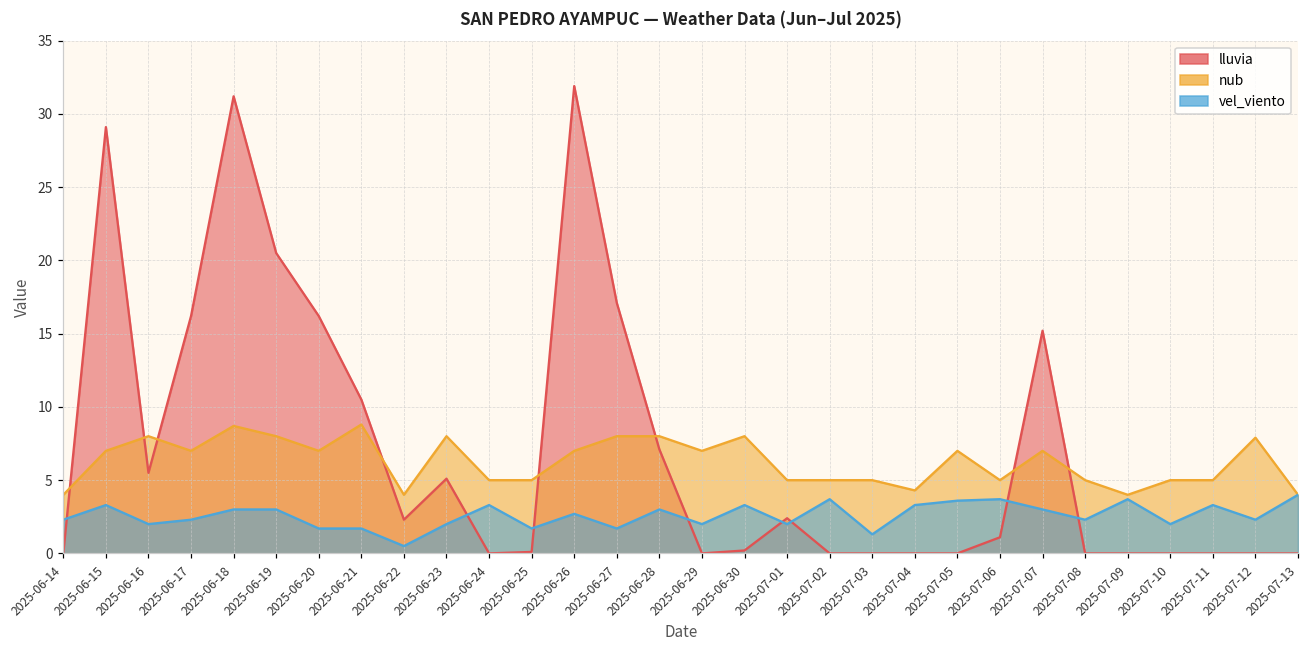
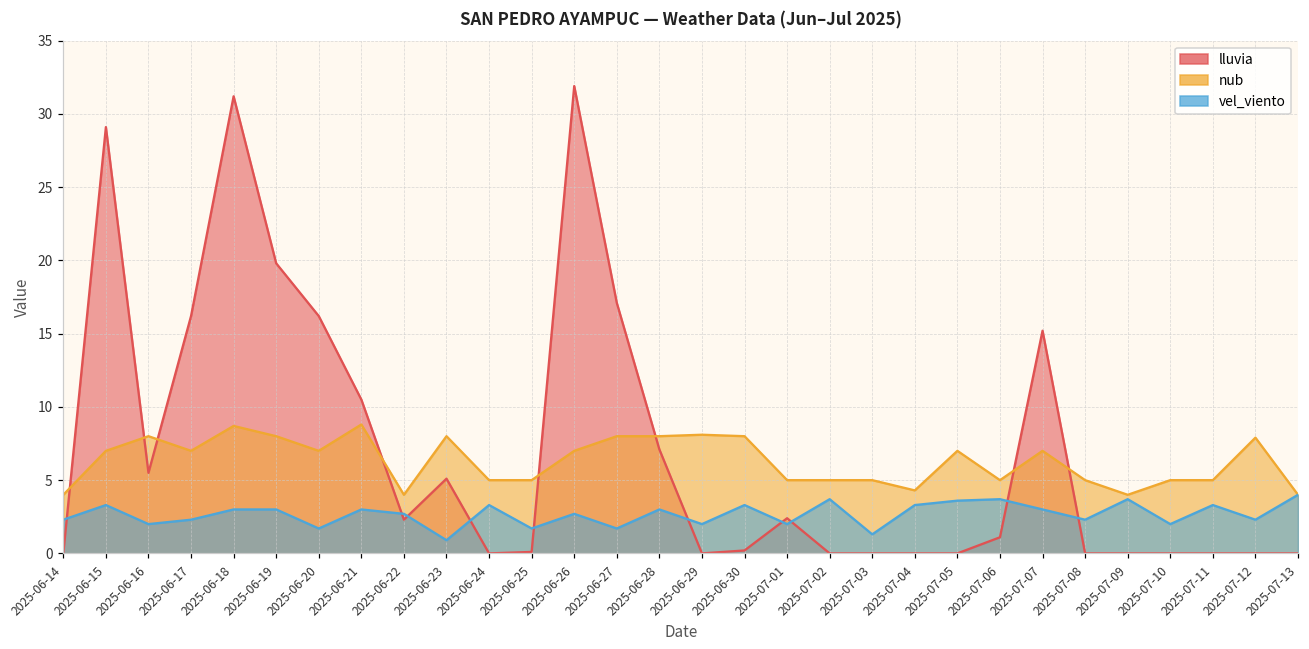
lluvia, 2025-06-19: 20.5 -> 19.8
vel_viento, 2025-06-21: 1.7 -> 3.0
vel_viento, 2025-06-22: 0.5 -> 2.7
vel_viento, 2025-06-23: 2.0 -> 0.9
nub, 2025-06-29: 7.0 -> 8.1
